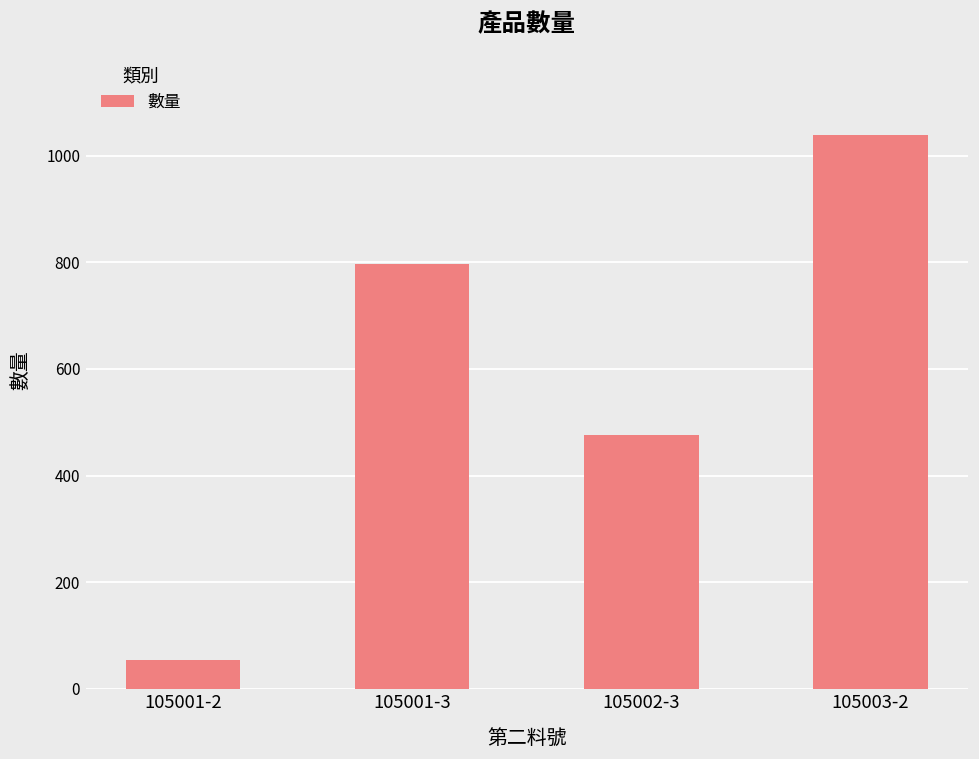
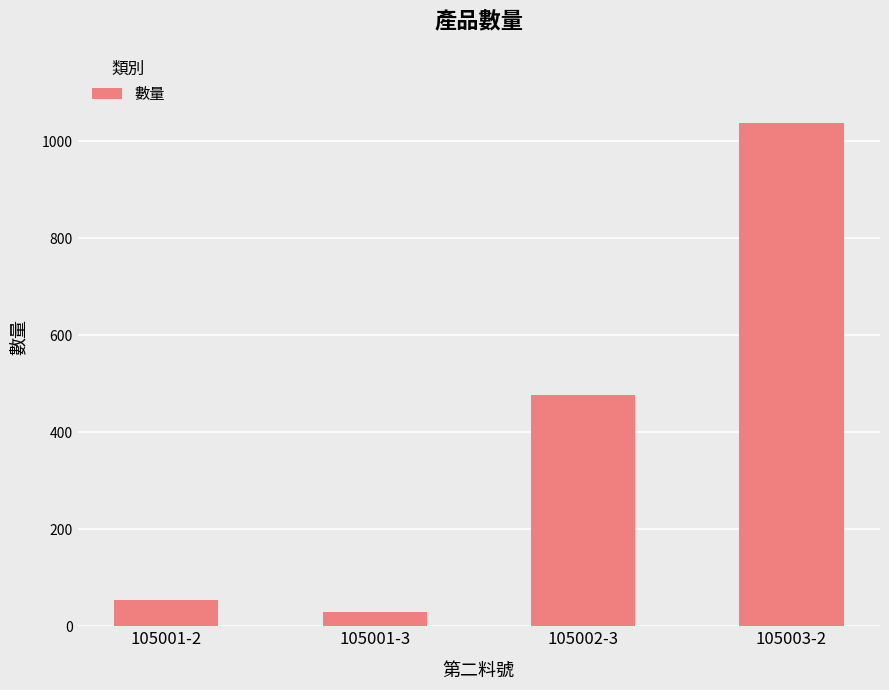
105001-3: 800 -> 30
